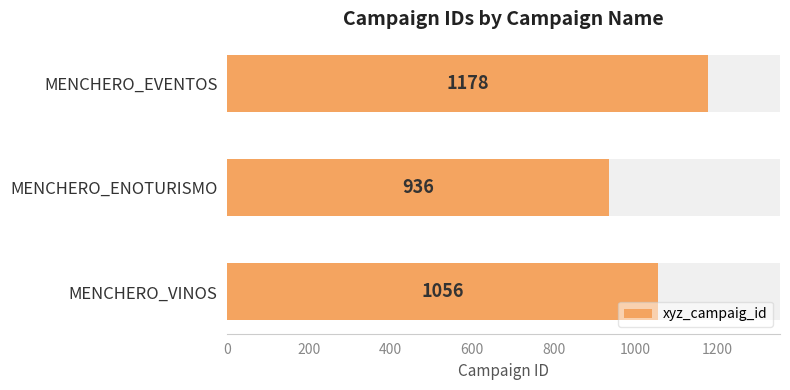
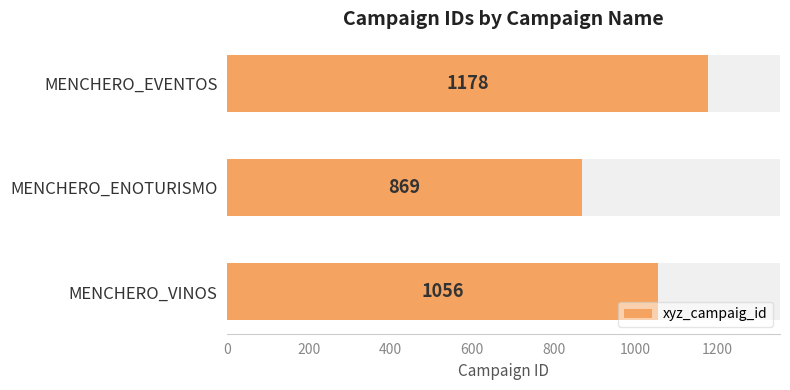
xyz_campaig_id, MENCHERO_ENOTURISMO: 936 -> 869
